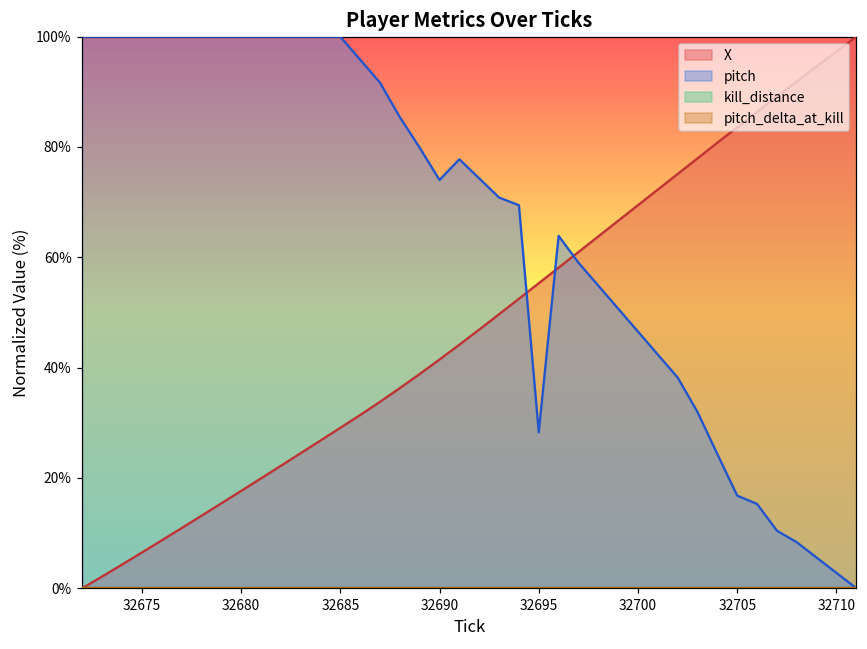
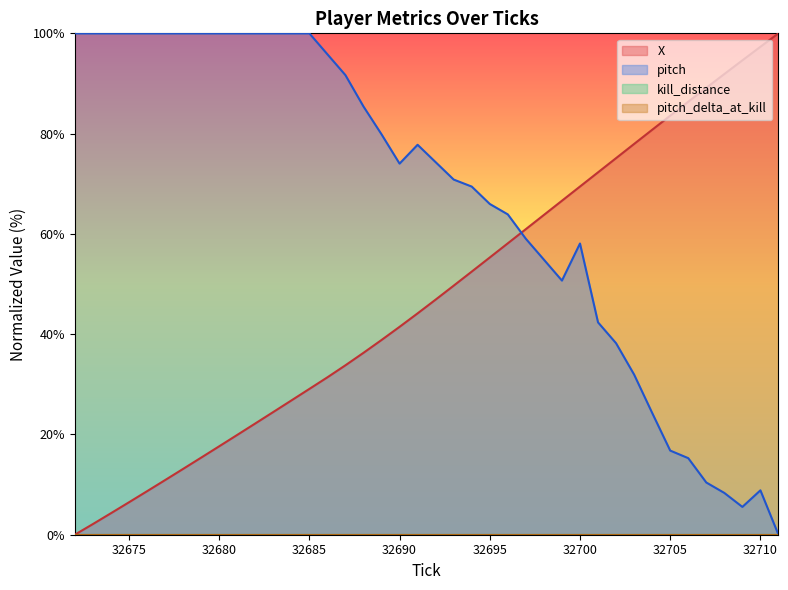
pitch, 32695: 28% -> 66%
pitch, 32700: 47% -> 58%
pitch, 32710: 3% -> 9%
